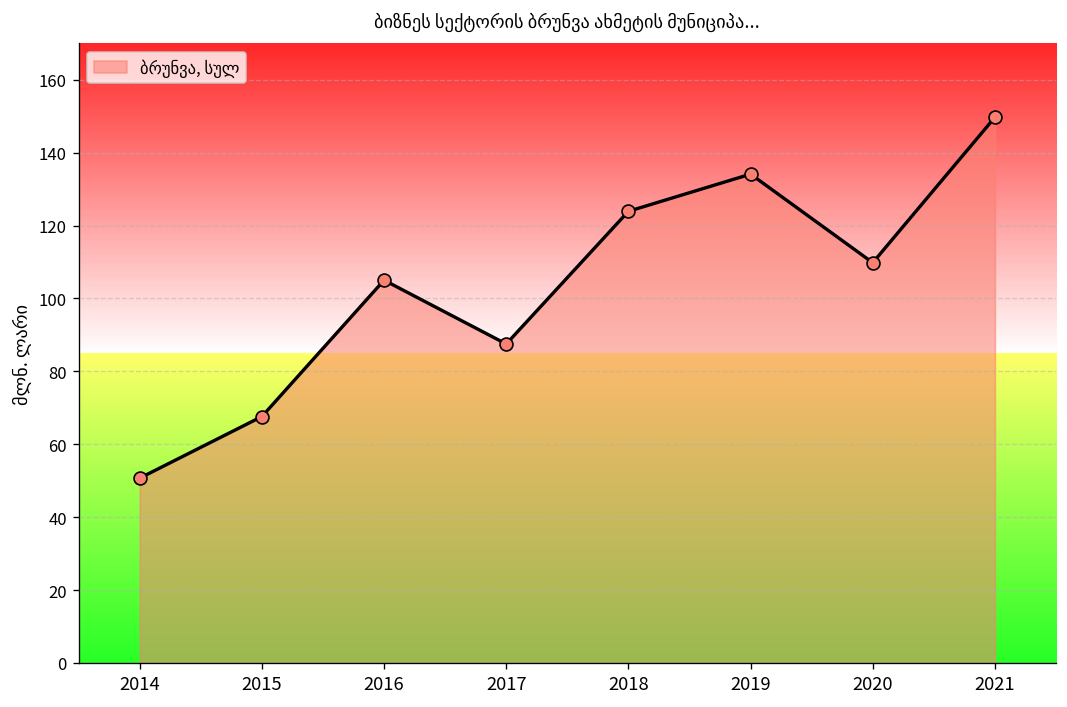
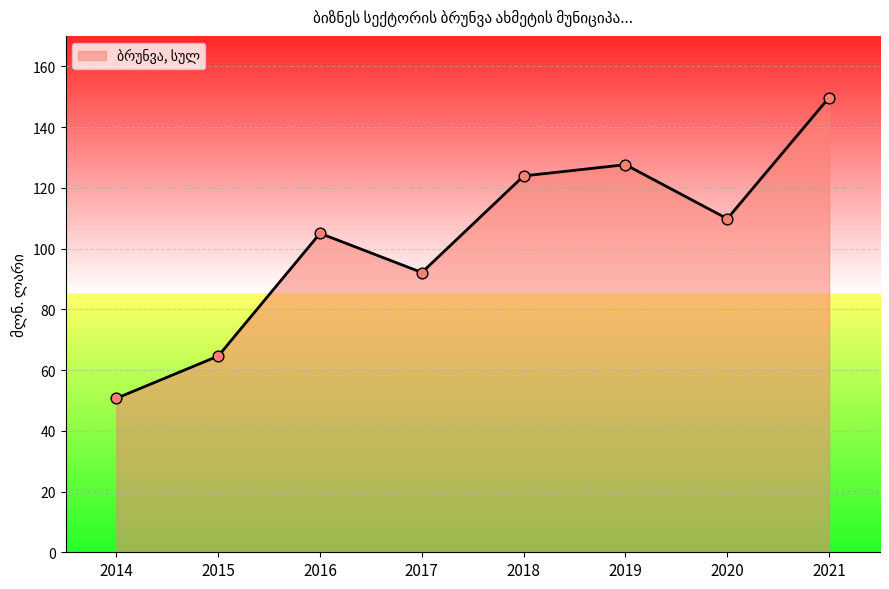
2015: 68 -> 65
2017: 88 -> 92
2019: 134 -> 128
